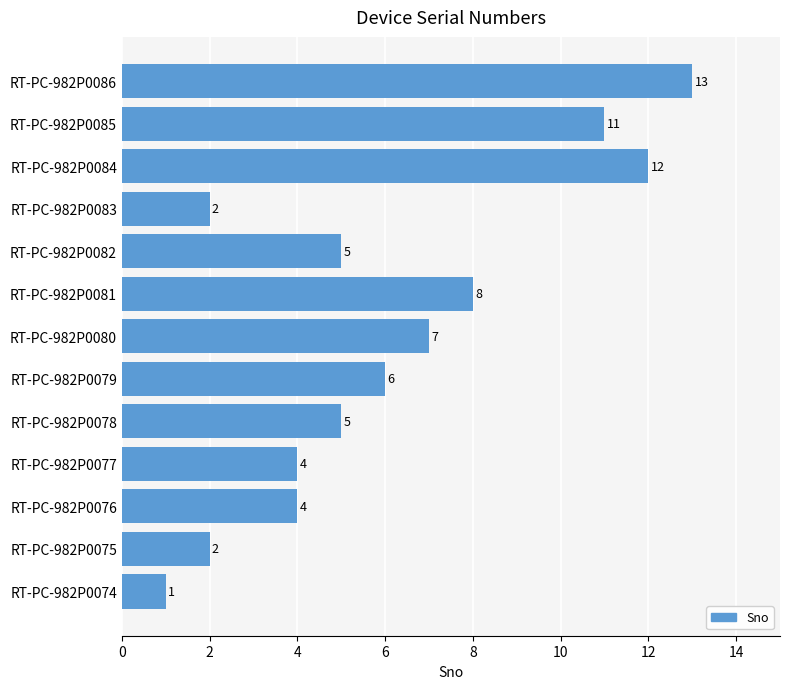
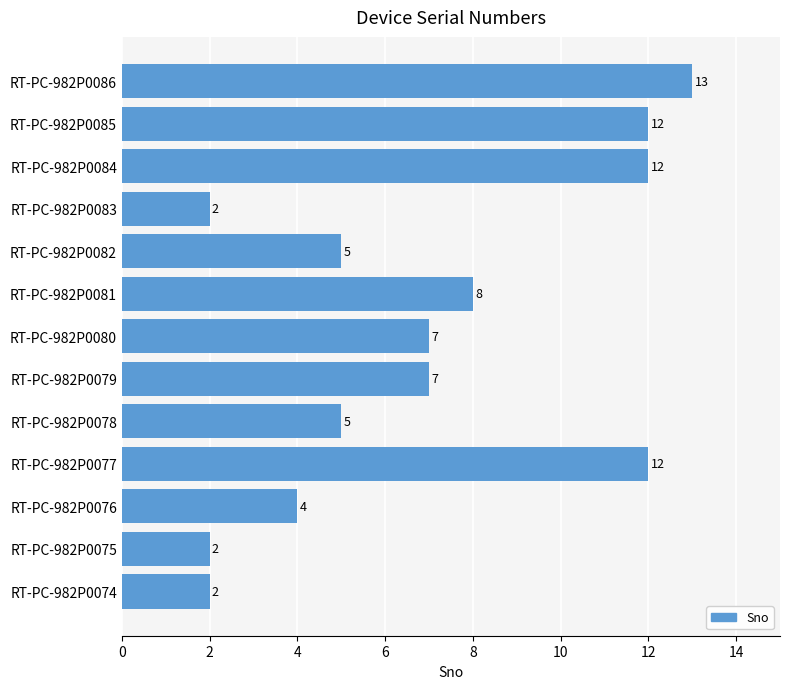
RT-PC-982P0085: 11 -> 12
RT-PC-982P0079: 6 -> 7
RT-PC-982P0077: 4 -> 12
RT-PC-982P0074: 1 -> 2
